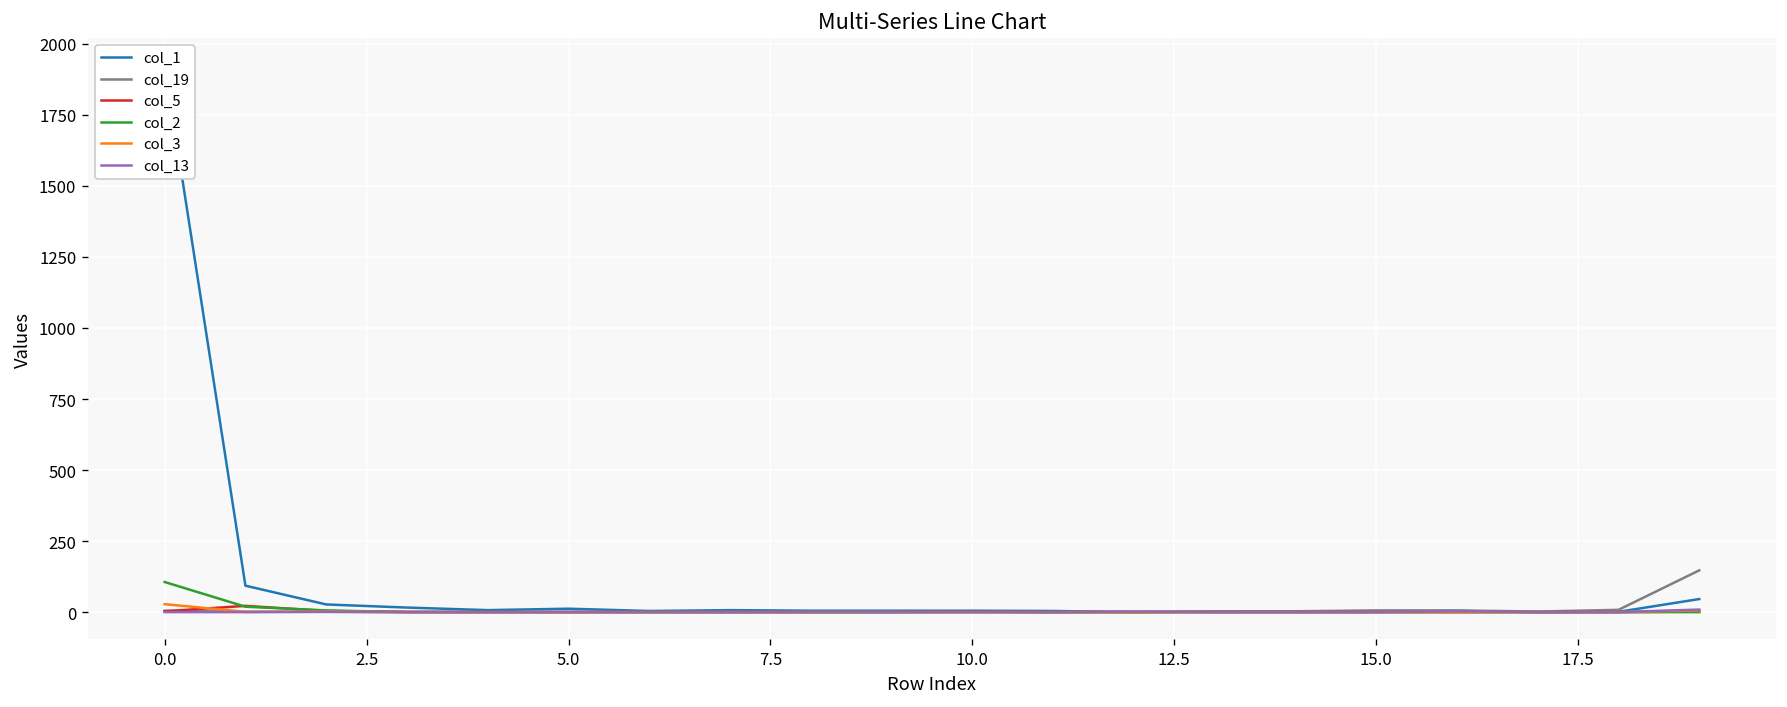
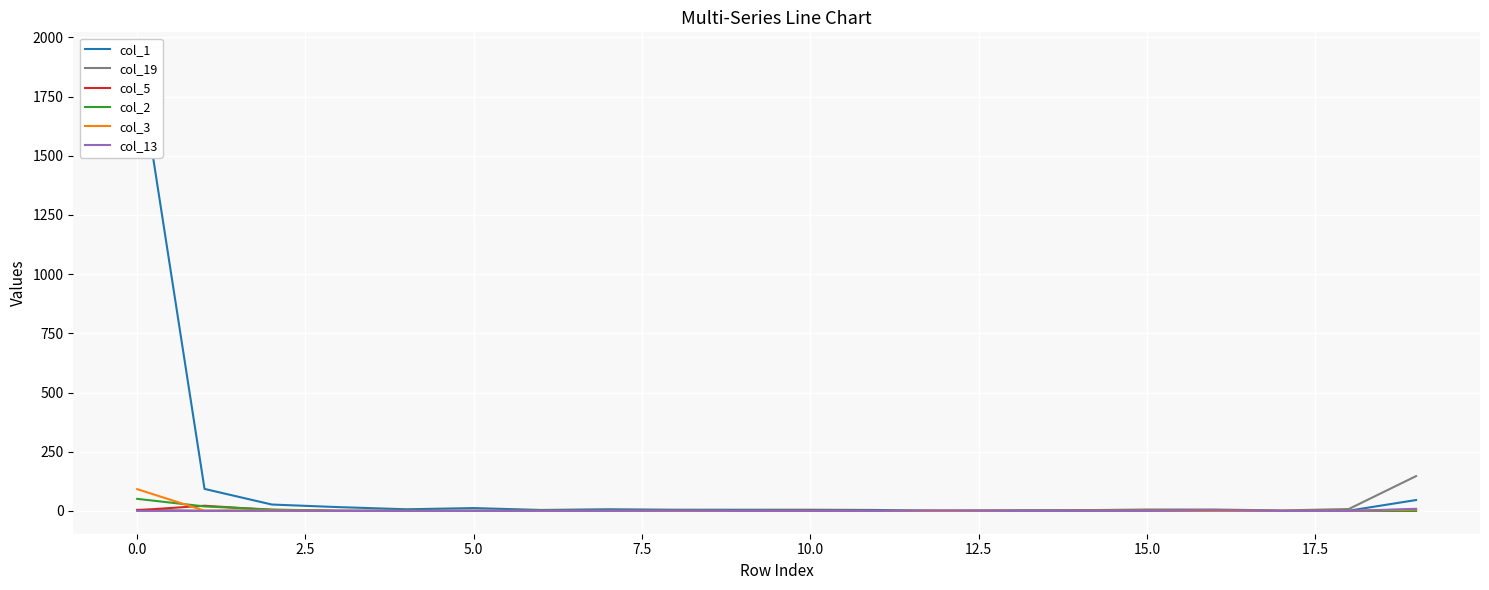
col_2, 0.0: 110 -> 50
col_3, 0.0: 30 -> 90
